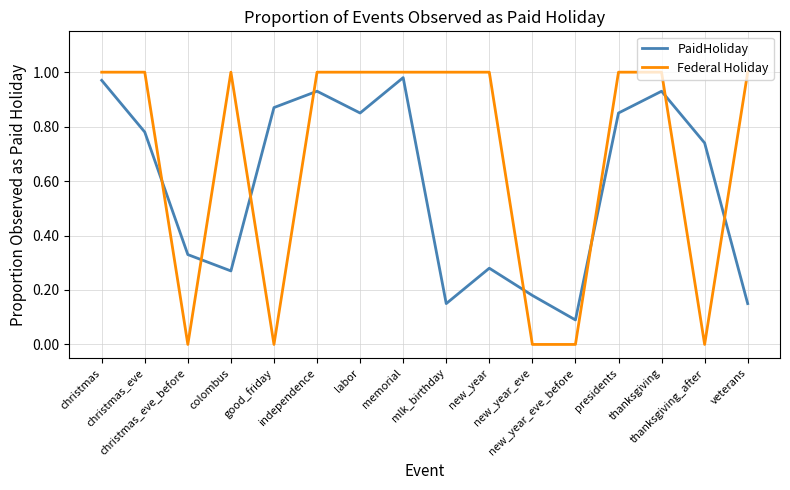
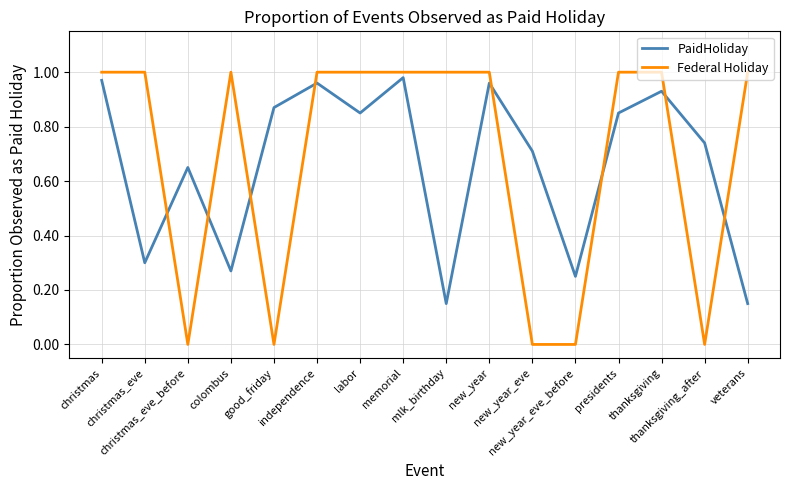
PaidHoliday, christmas_eve: 0.78 -> 0.30
PaidHoliday, christmas_eve_before: 0.33 -> 0.65
PaidHoliday, independence: 0.93 -> 0.96
PaidHoliday, new_year: 0.28 -> 0.96
PaidHoliday, new_year_eve: 0.18 -> 0.71
PaidHoliday, new_year_eve_before: 0.09 -> 0.25
